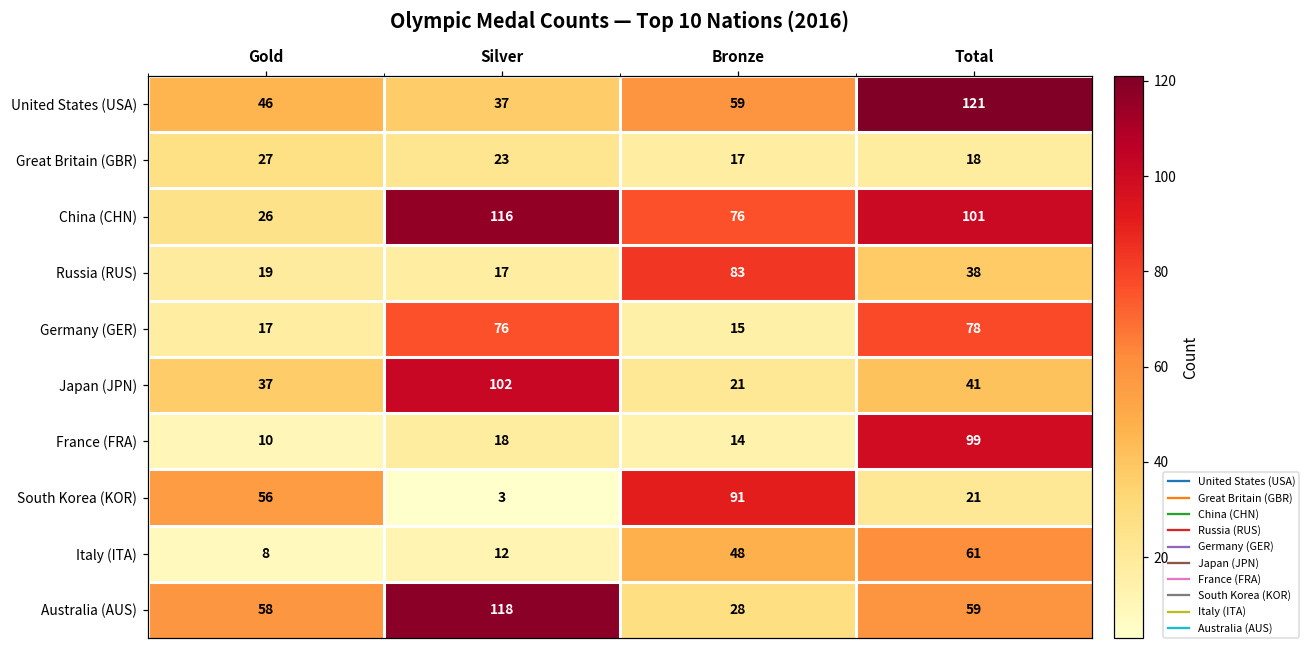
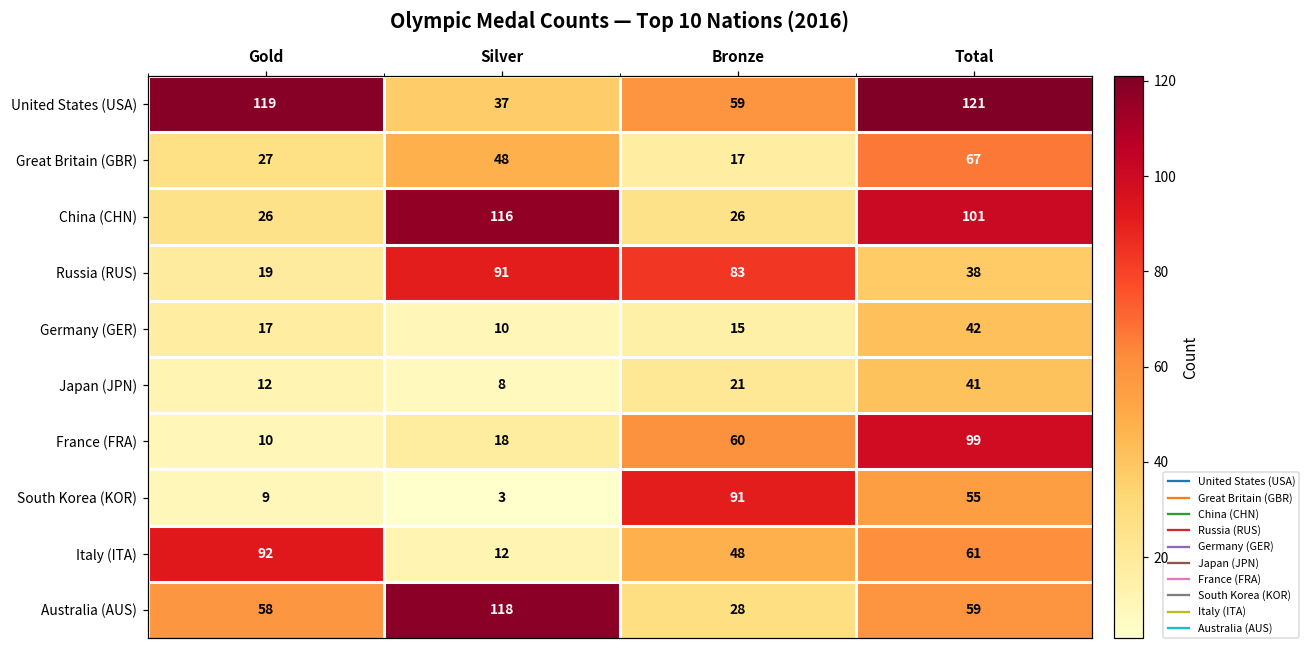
United States (USA), Gold: 46 -> 119
Great Britain (GBR), Silver: 23 -> 48
Great Britain (GBR), Total: 18 -> 67
China (CHN), Bronze: 76 -> 26
Russia (RUS), Silver: 17 -> 91
Germany (GER), Silver: 76 -> 10
Germany (GER), Total: 78 -> 42
Japan (JPN), Gold: 37 -> 12
Japan (JPN), Silver: 102 -> 8
France (FRA), Bronze: 14 -> 60
South Korea (KOR), Gold: 56 -> 9
South Korea (KOR), Total: 21 -> 55
Italy (ITA), Gold: 8 -> 92
